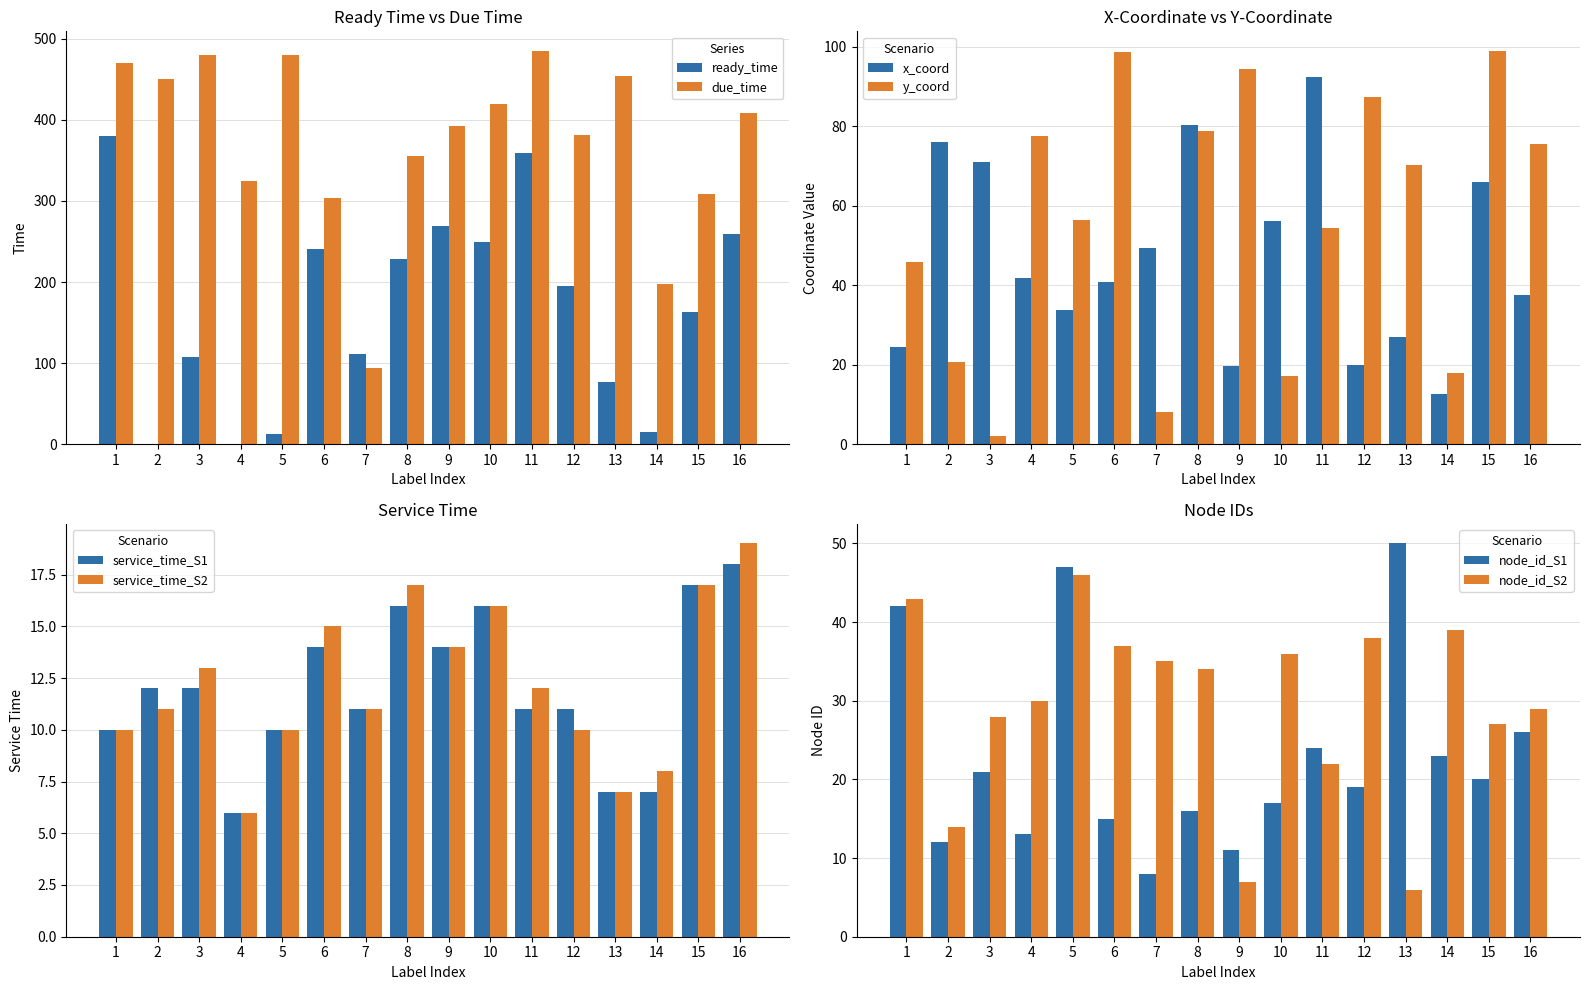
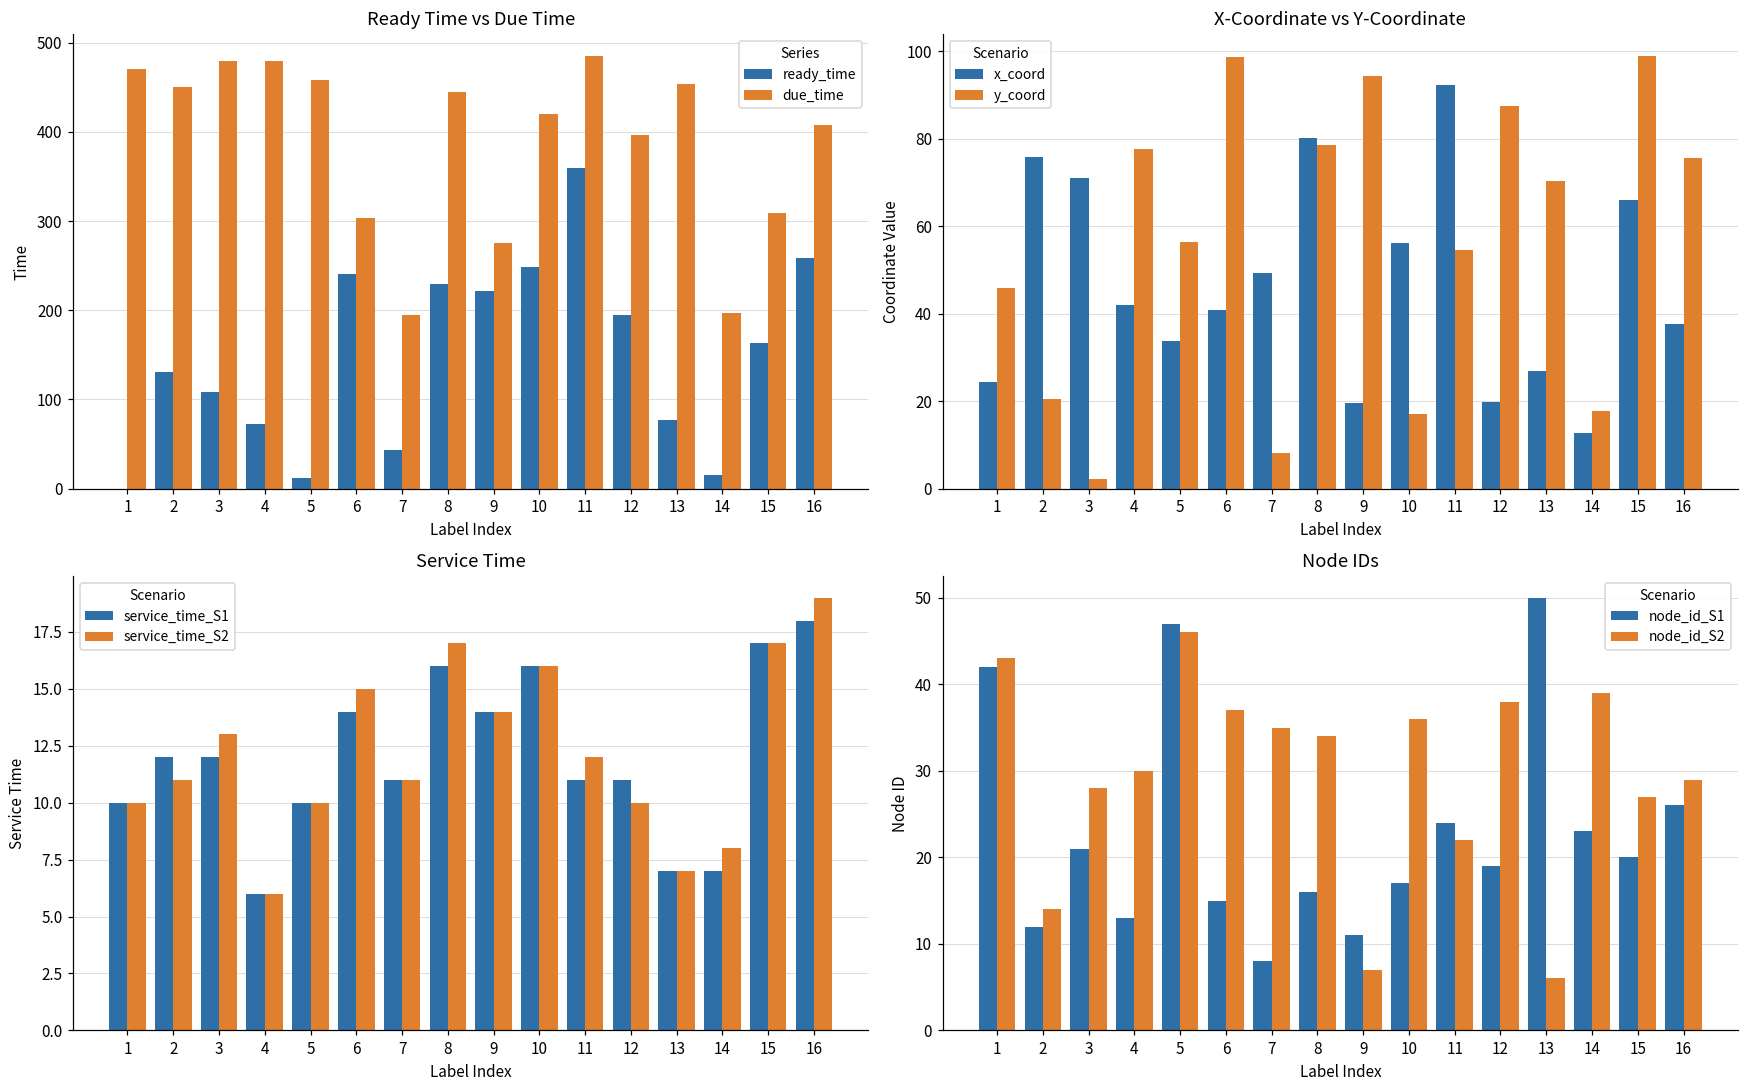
Ready Time vs Due Time, ready_time, 1: 380 -> 0
Ready Time vs Due Time, ready_time, 2: 0 -> 130
Ready Time vs Due Time, ready_time, 4: 0 -> 70
Ready Time vs Due Time, due_time, 4: 330 -> 480
Ready Time vs Due Time, due_time, 5: 480 -> 460
Ready Time vs Due Time, ready_time, 7: 110 -> 40
Ready Time vs Due Time, due_time, 7: 90 -> 200
Ready Time vs Due Time, due_time, 8: 360 -> 450
Ready Time vs Due Time, ready_time, 9: 270 -> 220
Ready Time vs Due Time, due_time, 9: 390 -> 280
Ready Time vs Due Time, due_time, 12: 380 -> 400
